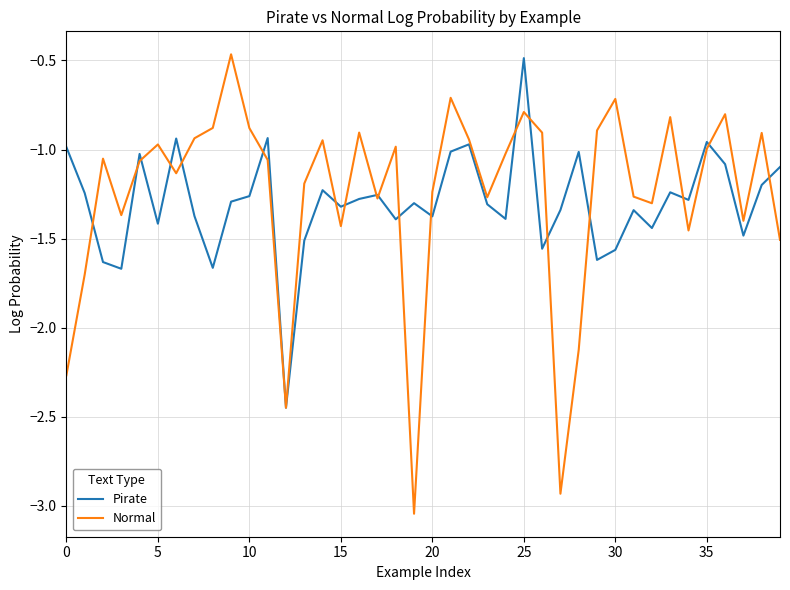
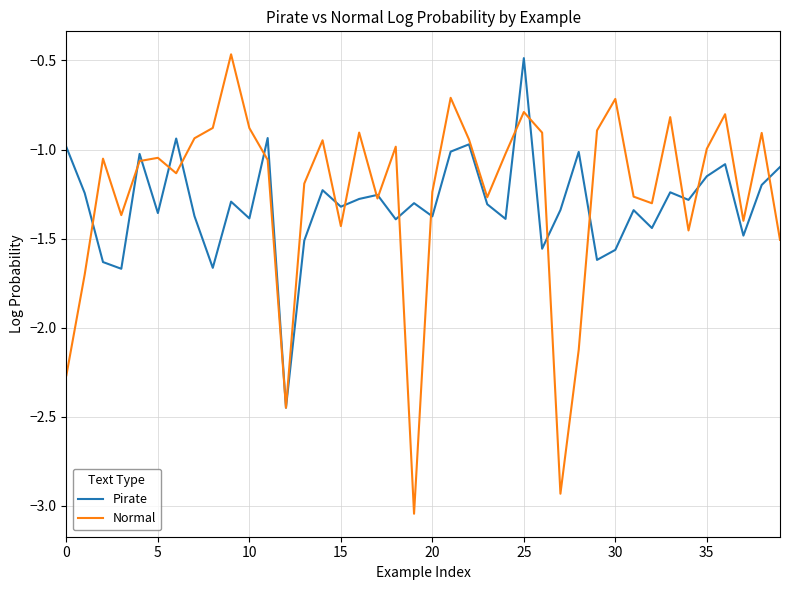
Pirate, 5: -1.42 -> -1.36
Normal, 5: -0.97 -> -1.05
Pirate, 10: -1.26 -> -1.39
Pirate, 35: -0.96 -> -1.15
